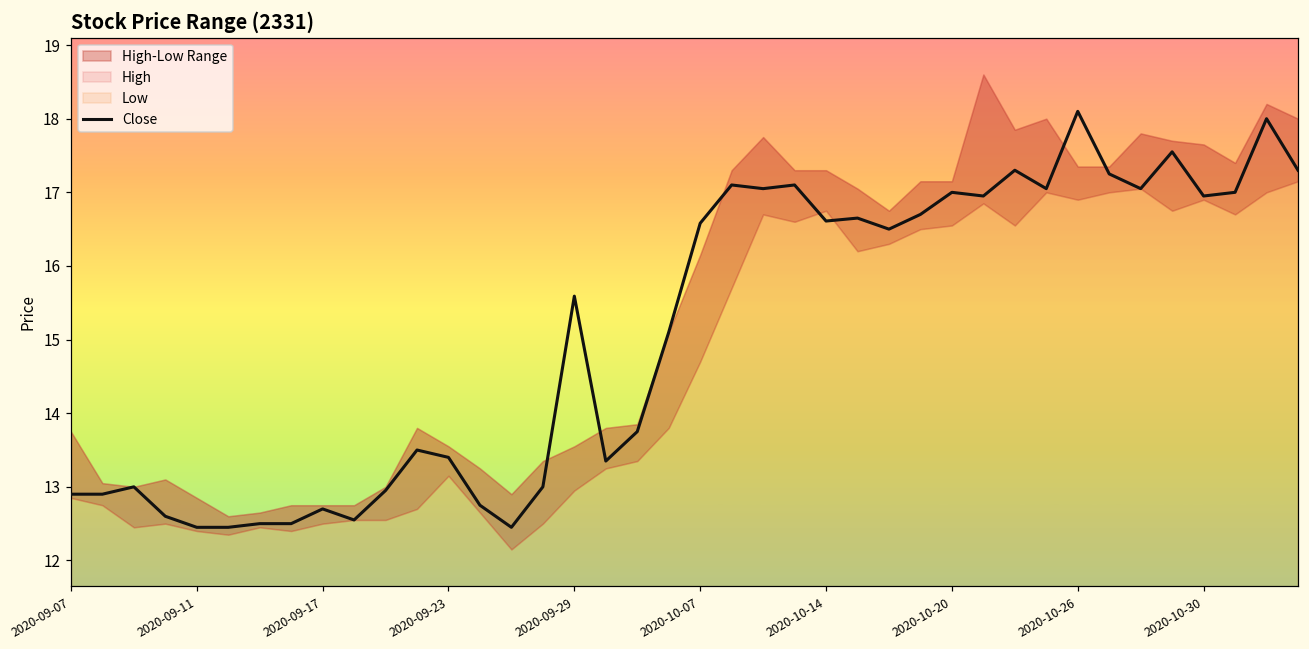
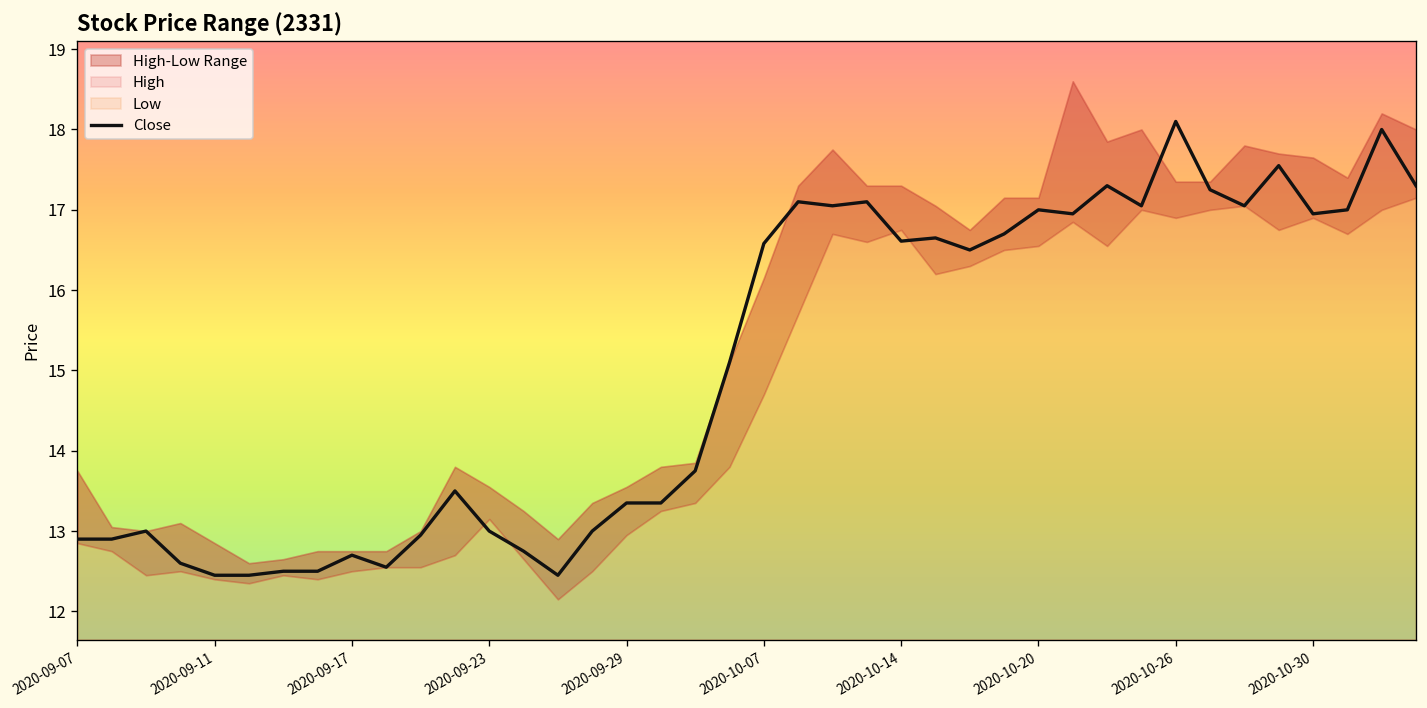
Close, 2020-09-23: 13.4 -> 13.0
Close, 2020-09-29: 15.6 -> 13.4
